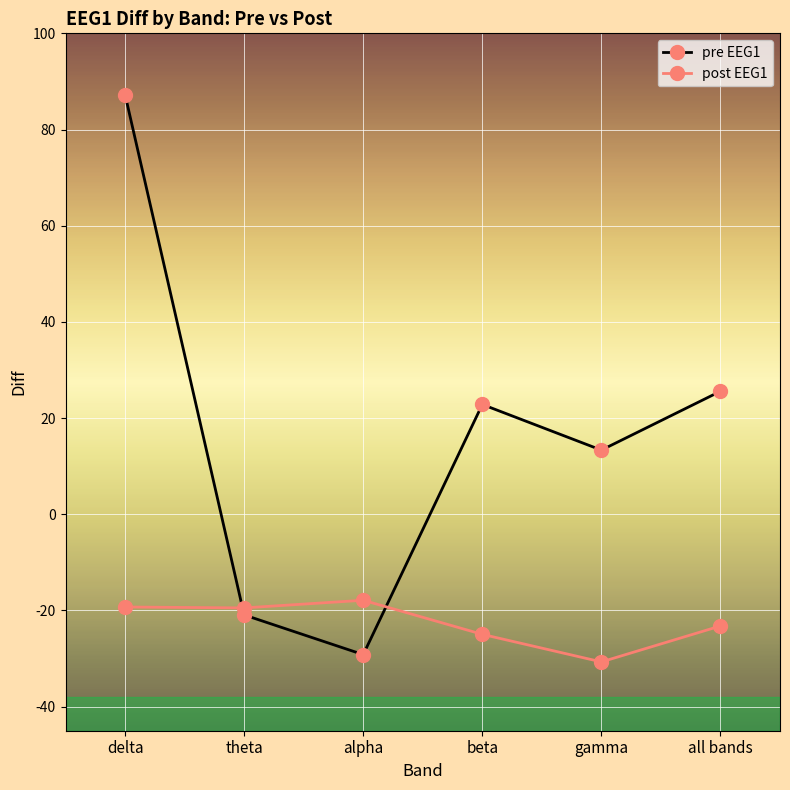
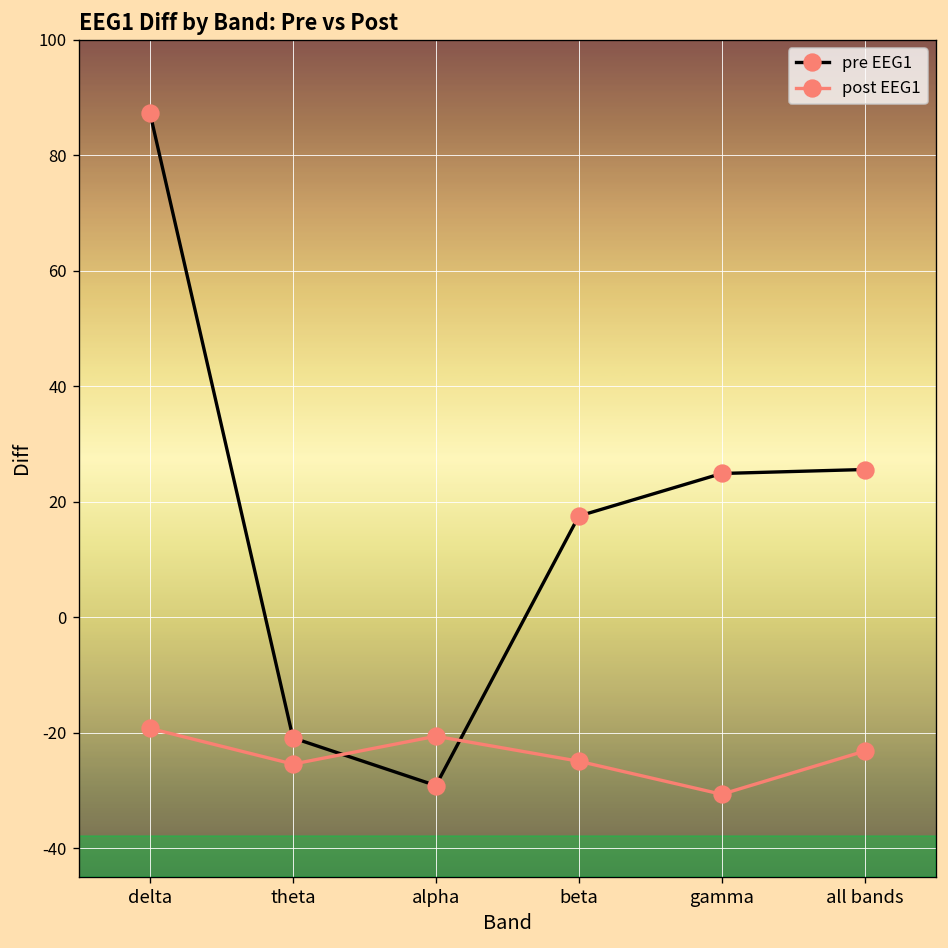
post EEG1, theta: -19 -> -25
post EEG1, alpha: -18 -> -21
pre EEG1, beta: 23 -> 18
pre EEG1, gamma: 13 -> 25
